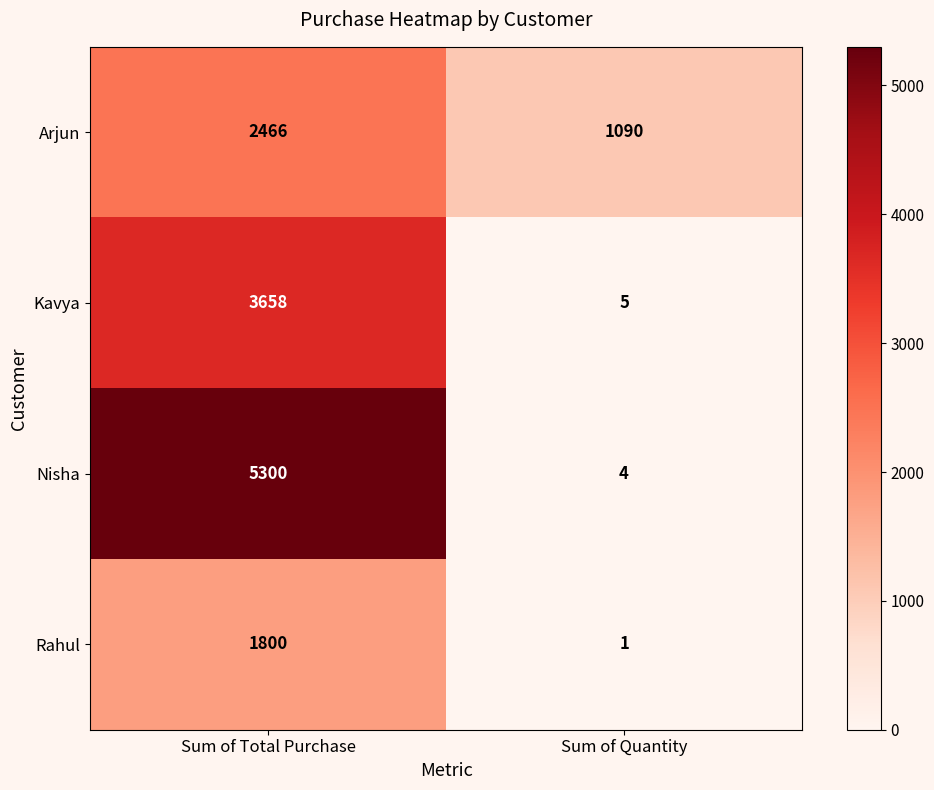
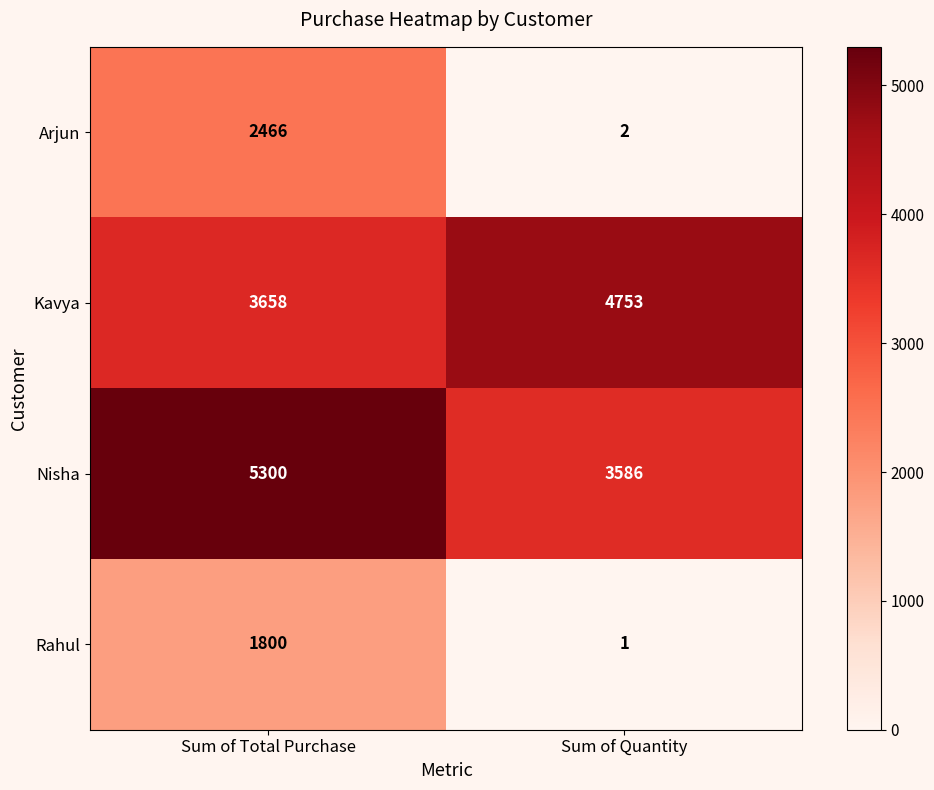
Arjun, Sum of Quantity: 1090 -> 2
Kavya, Sum of Quantity: 5 -> 4753
Nisha, Sum of Quantity: 4 -> 3586
